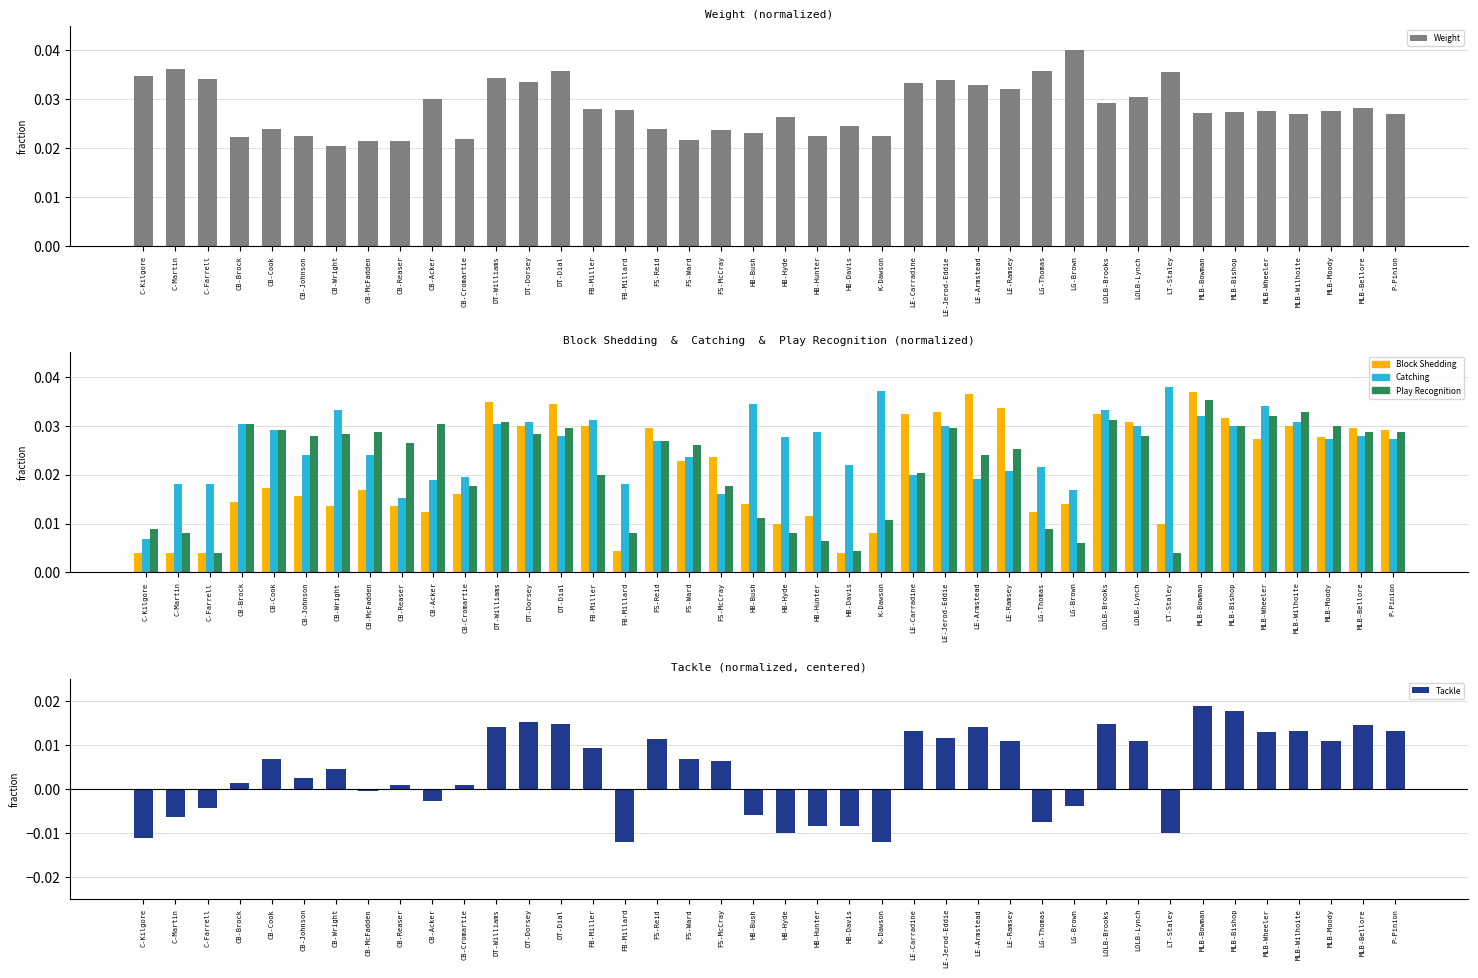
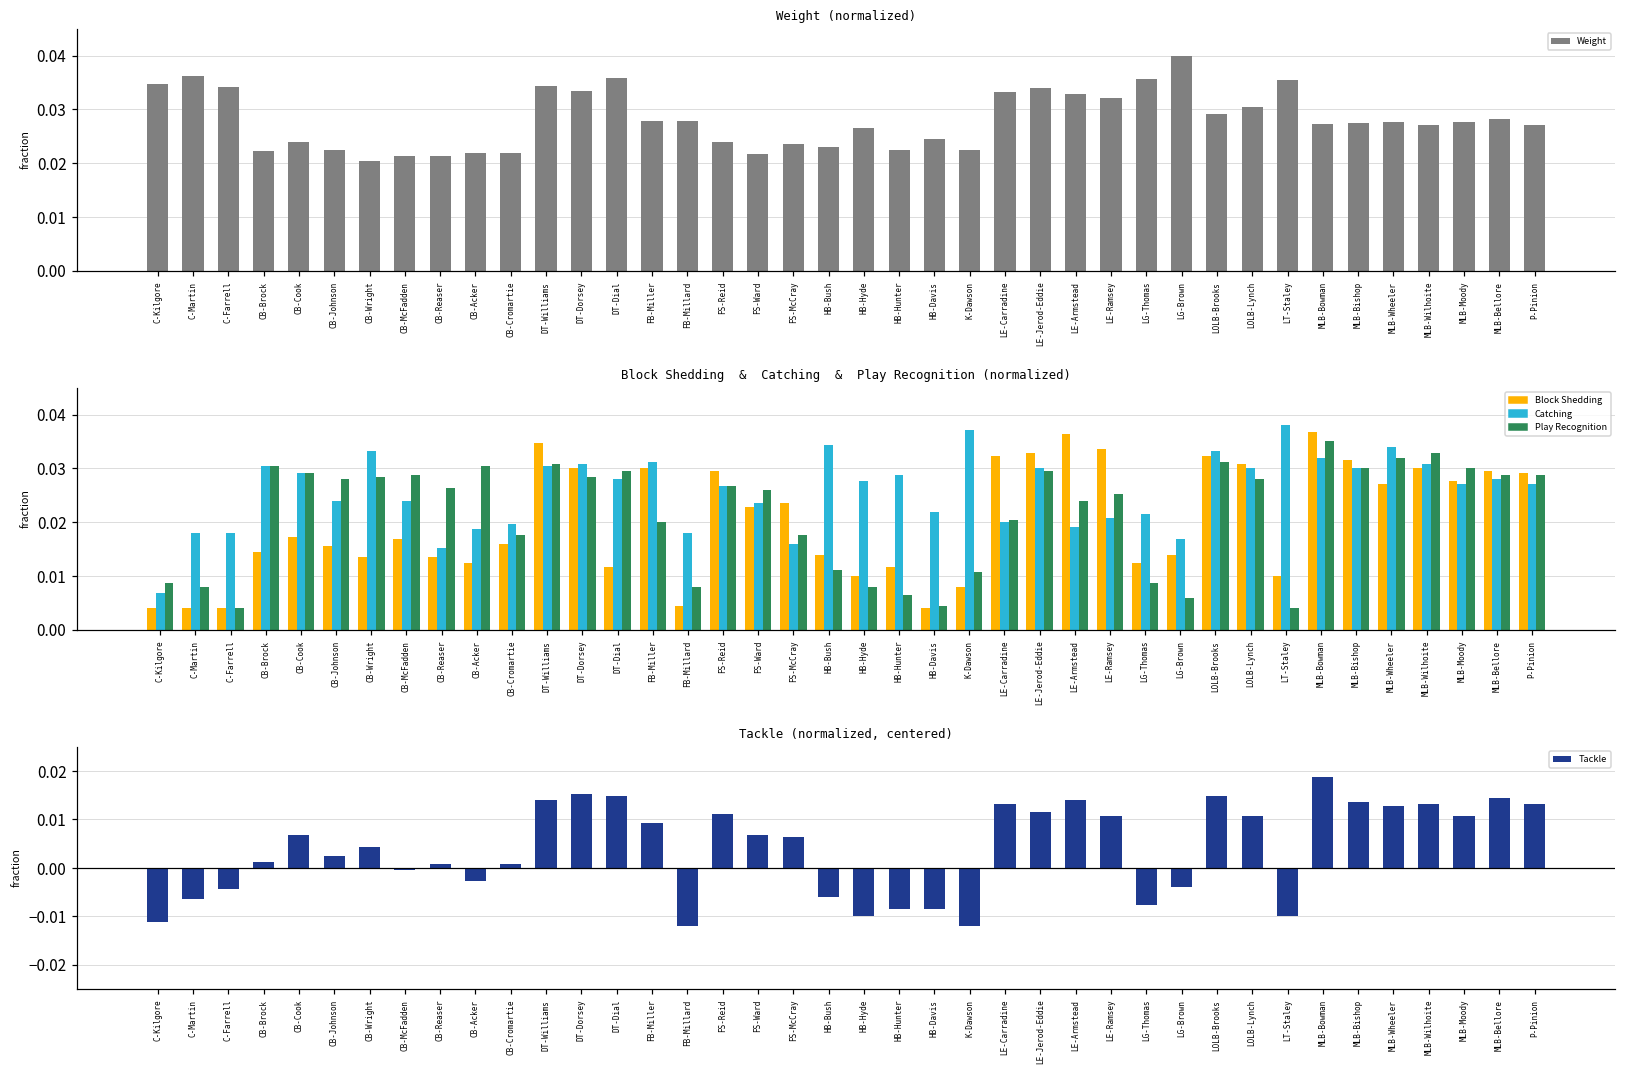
Weight (normalized), CB-Acker: 0.030 -> 0.022
Block Shedding & Catching & Play Recognition (normalized), Block Shedding, DT-Dial: 0.034 -> 0.012
Tackle (normalized, centered), MLB-Bishop: 0.018 -> 0.014
